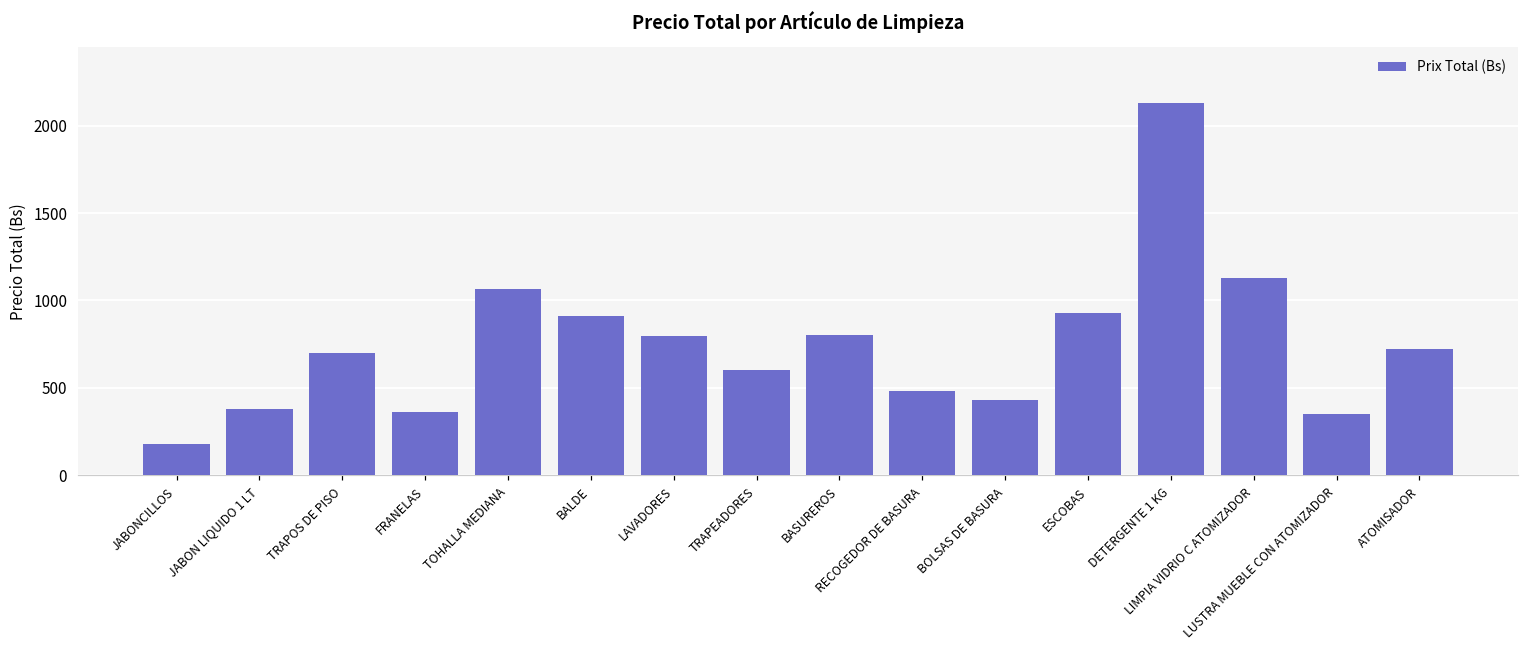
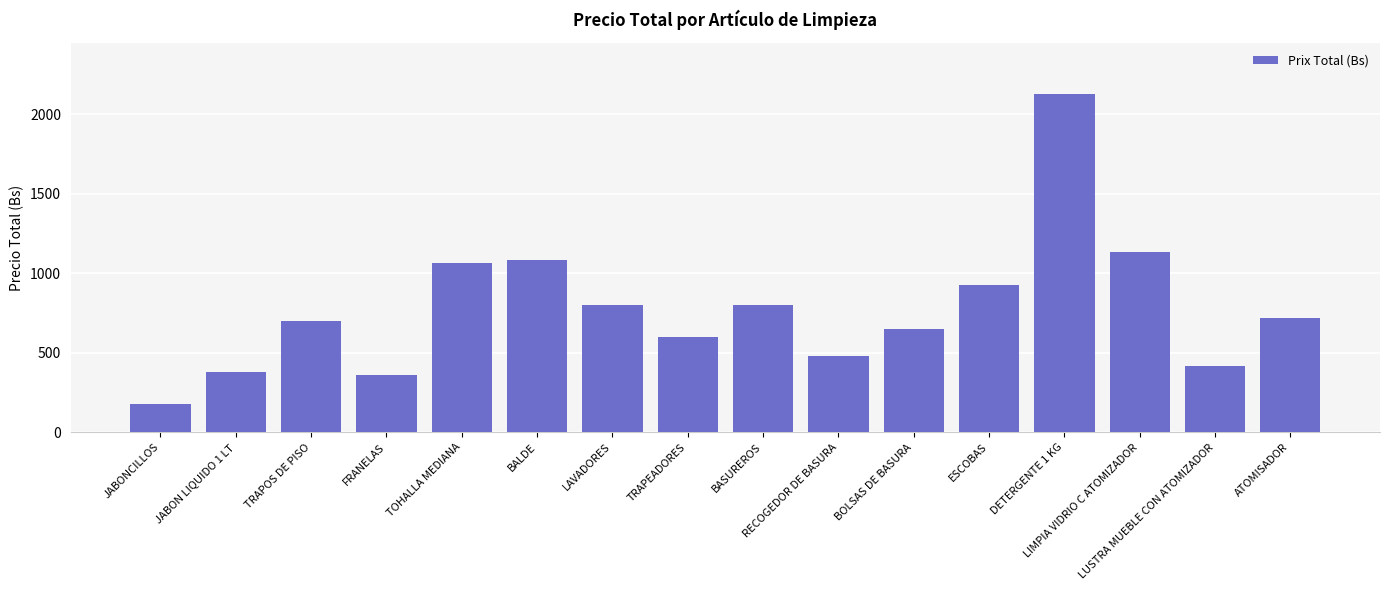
BALDE: 910 -> 1090
BOLSAS DE BASURA: 430 -> 650
LUSTRA MUEBLE CON ATOMIZADOR: 350 -> 420
